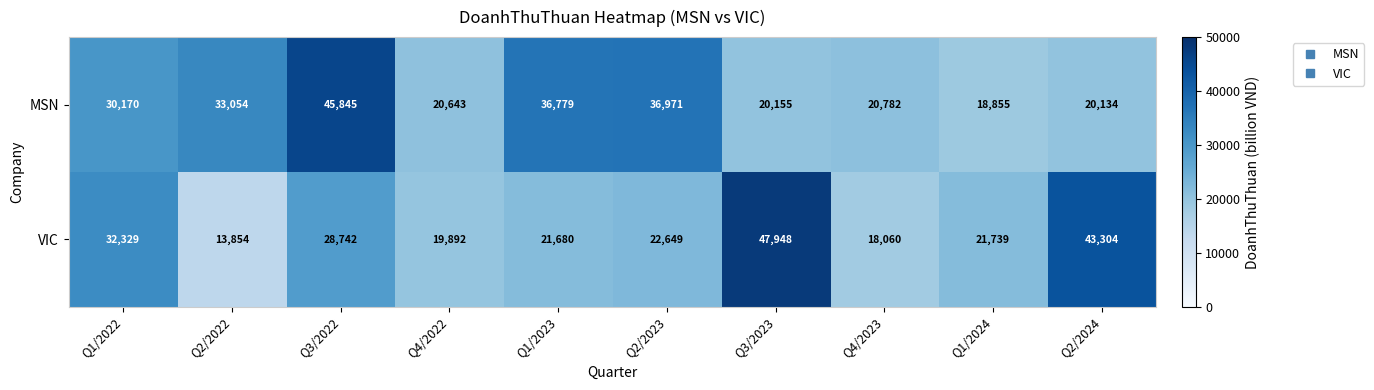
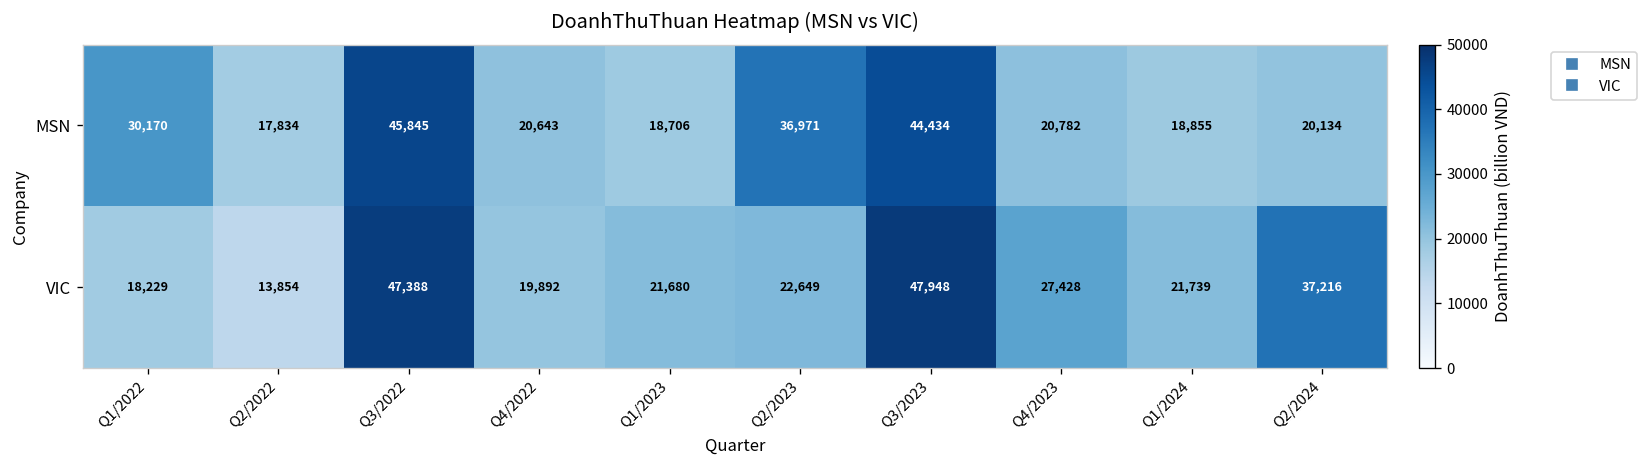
MSN, Q2/2022: 33,054 -> 17,834
MSN, Q1/2023: 36,779 -> 18,706
MSN, Q3/2023: 20,155 -> 44,434
VIC, Q1/2022: 32,329 -> 18,229
VIC, Q3/2022: 28,742 -> 47,388
VIC, Q4/2023: 18,060 -> 27,428
VIC, Q2/2024: 43,304 -> 37,216
